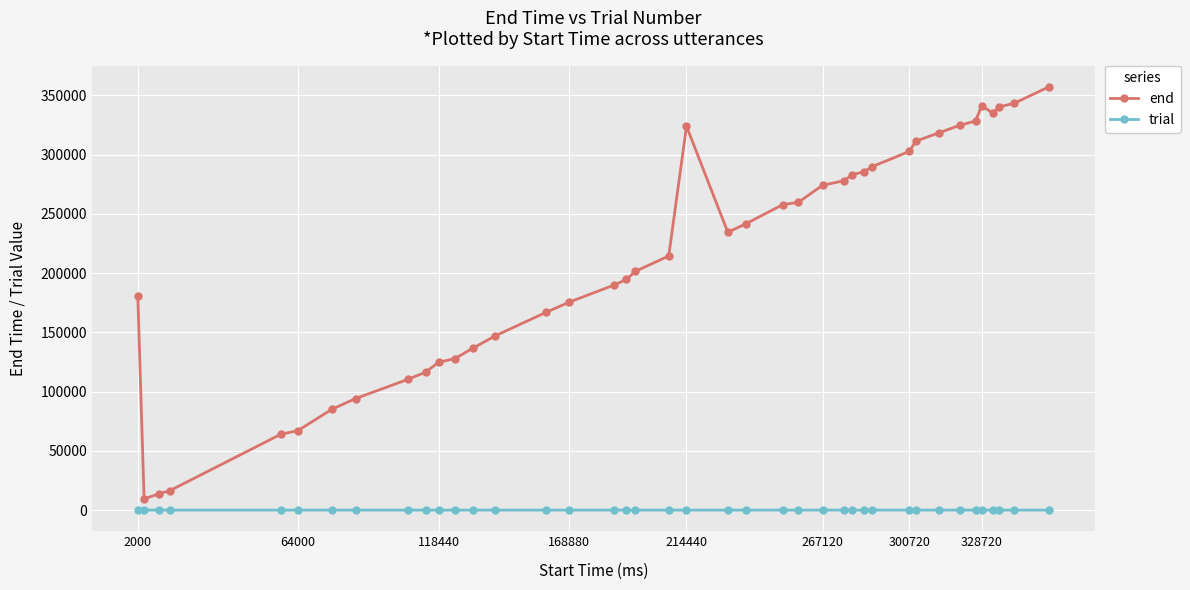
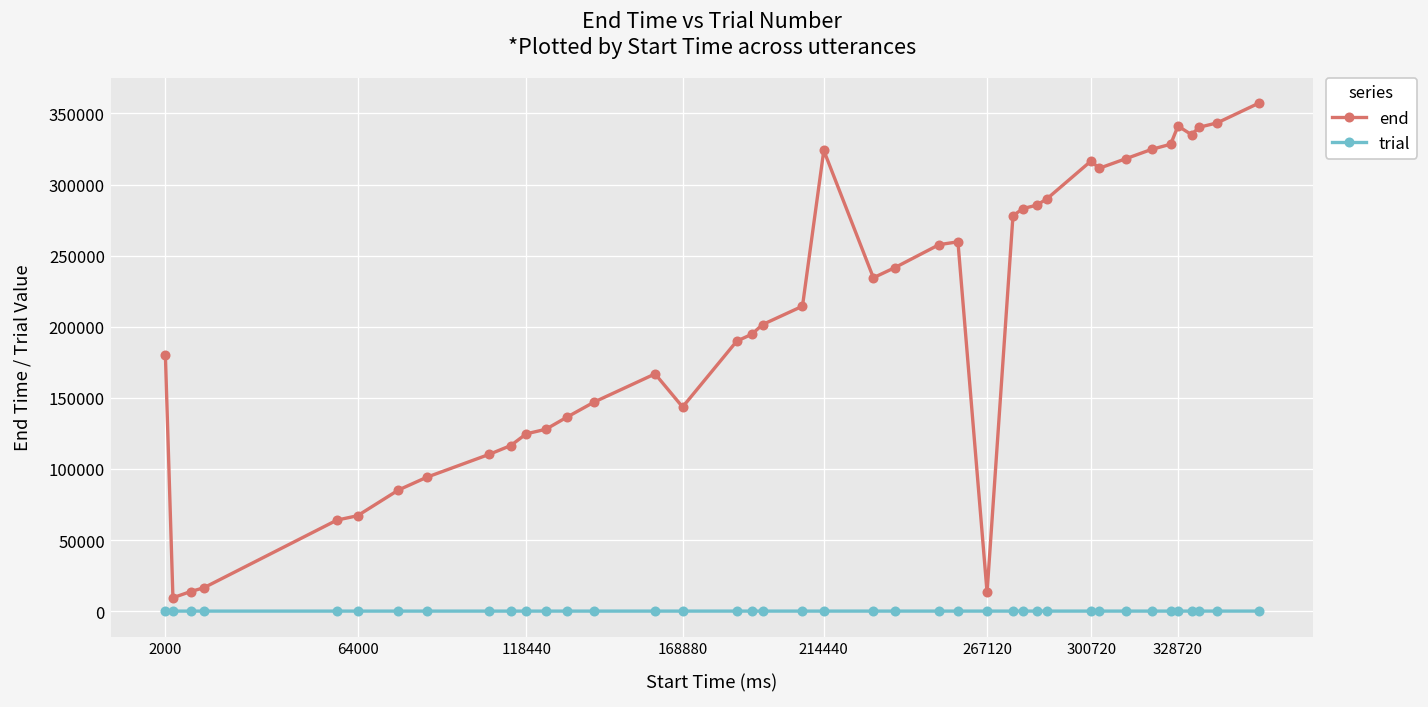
end, 168880: 175000 -> 144000
end, 267120: 274000 -> 13000
end, 300720: 303000 -> 317000
